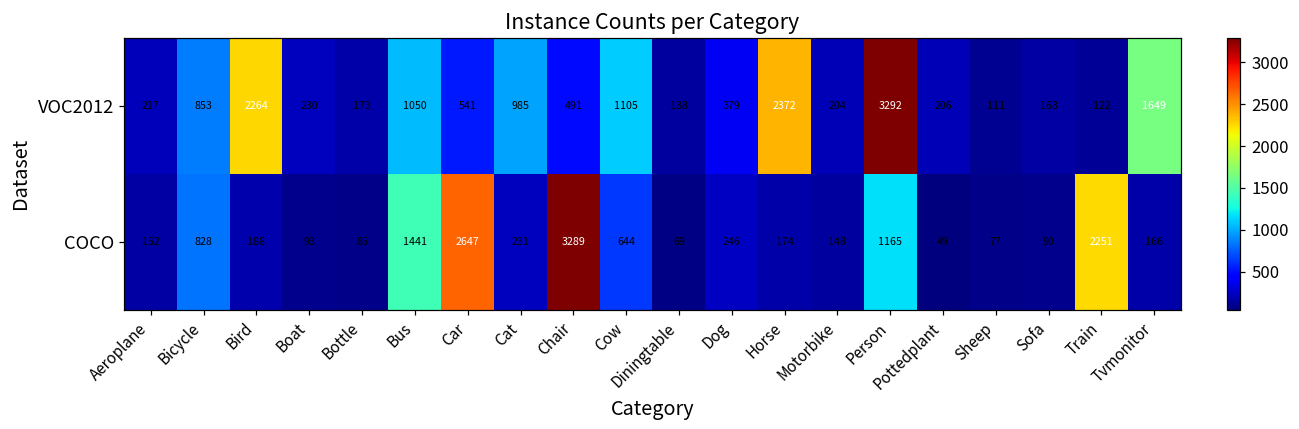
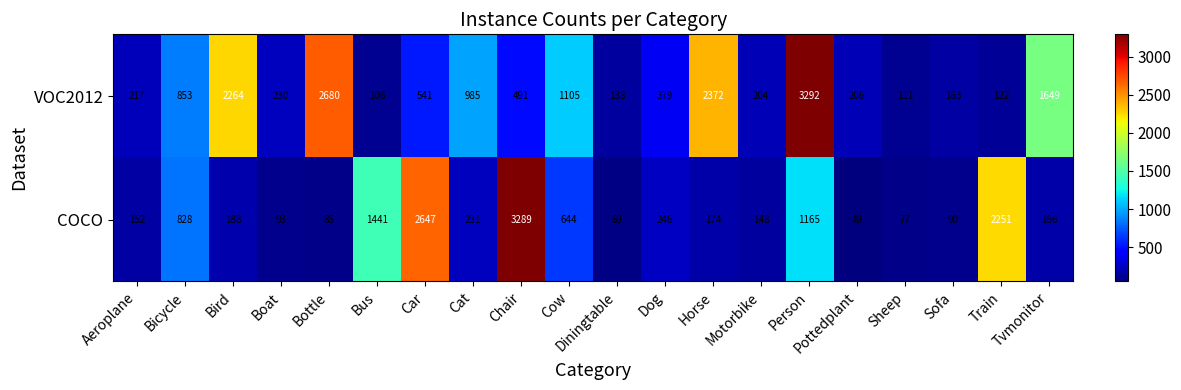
VOC2012, Bottle: 173 -> 2680
VOC2012, Bus: 1050 -> 106
